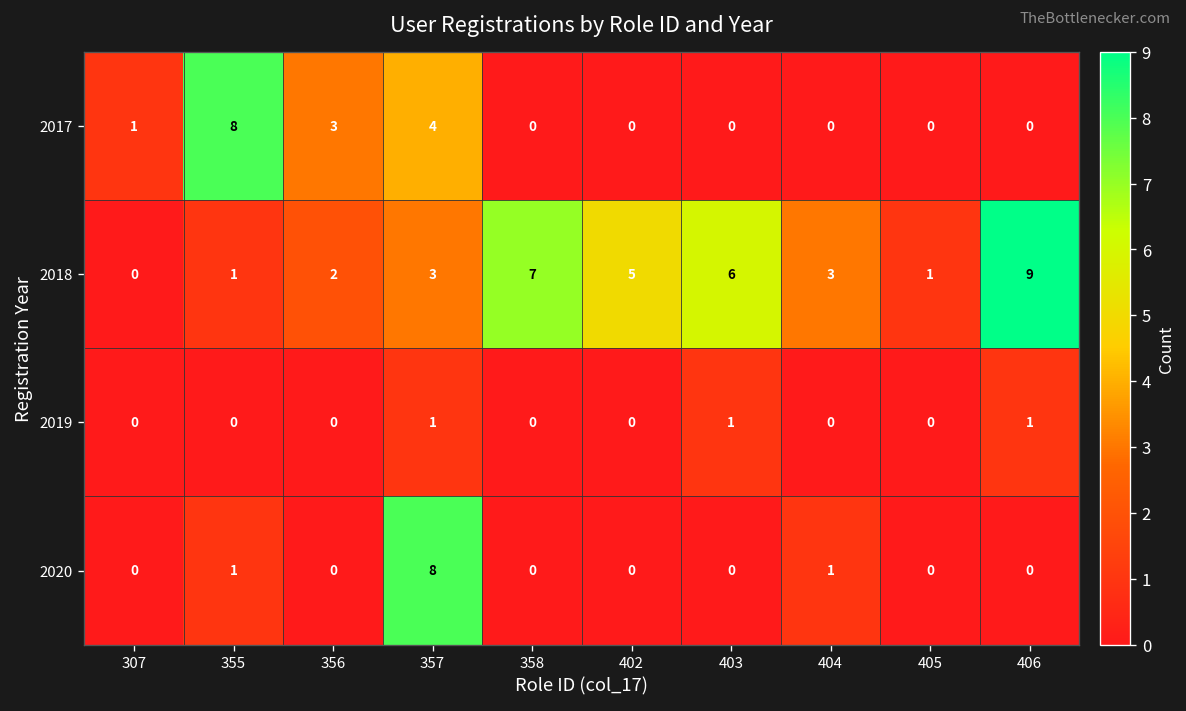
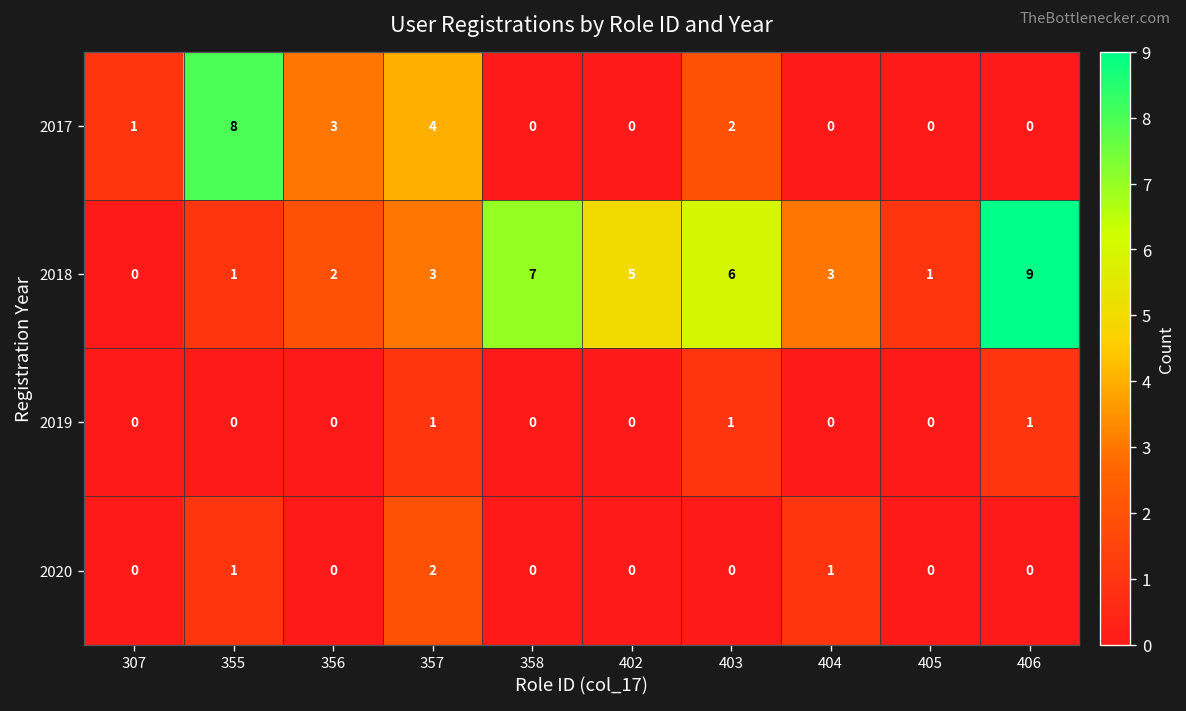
2017, 403: 0 -> 2
2020, 357: 8 -> 2
